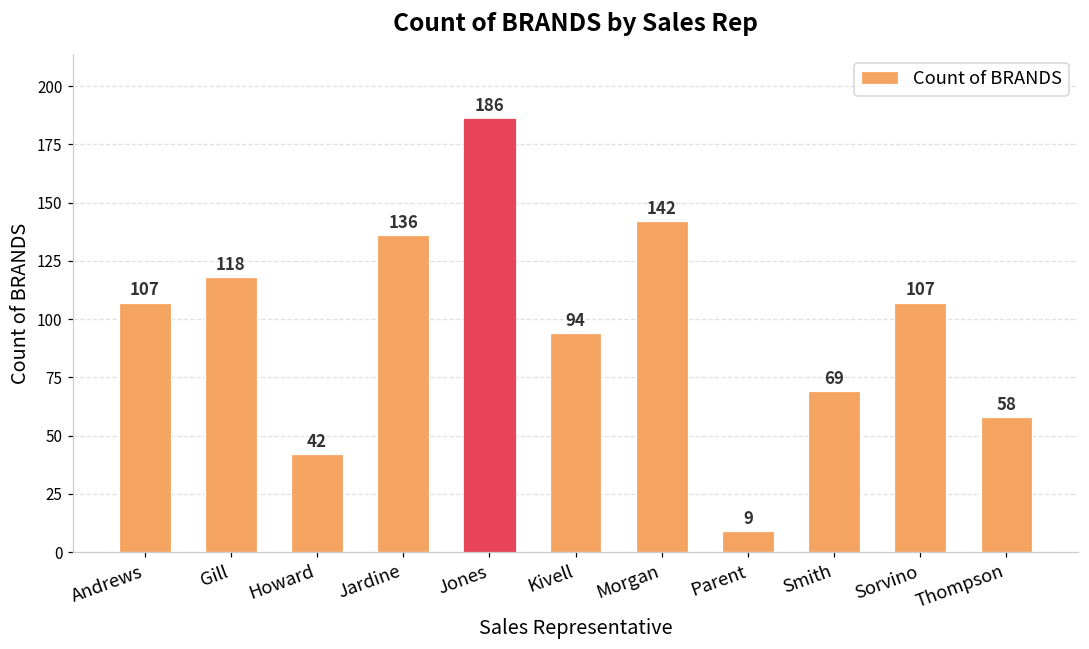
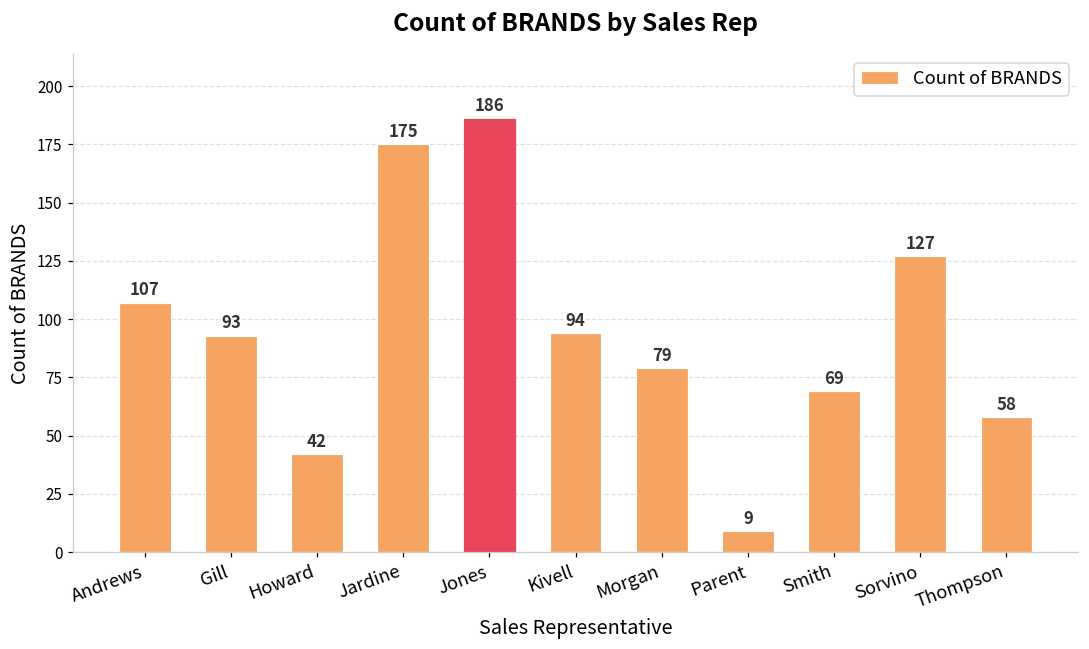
Gill: 118 -> 93
Jardine: 136 -> 175
Morgan: 142 -> 79
Sorvino: 107 -> 127
